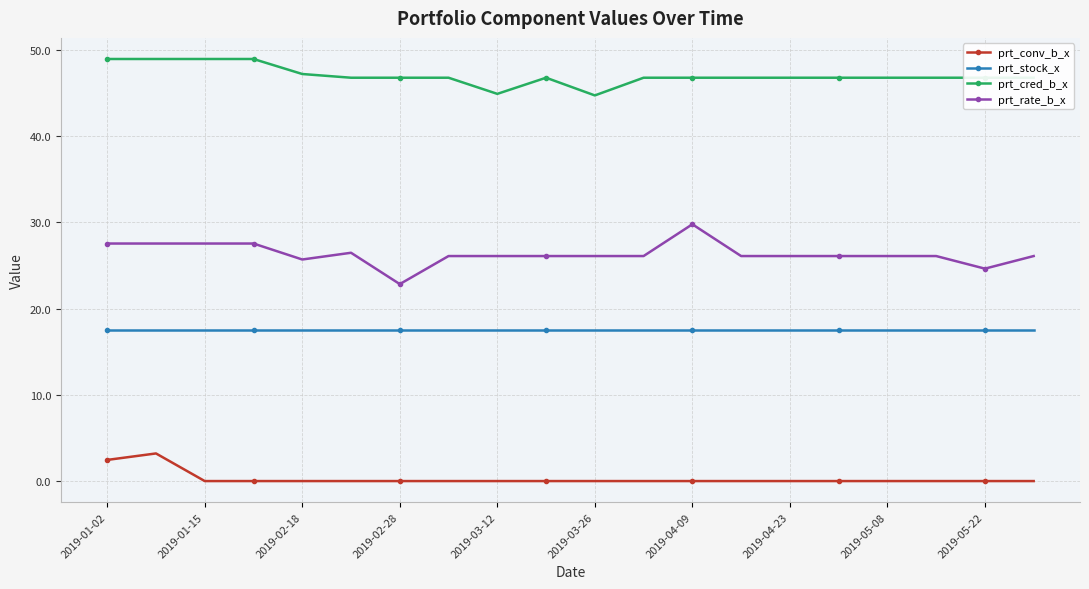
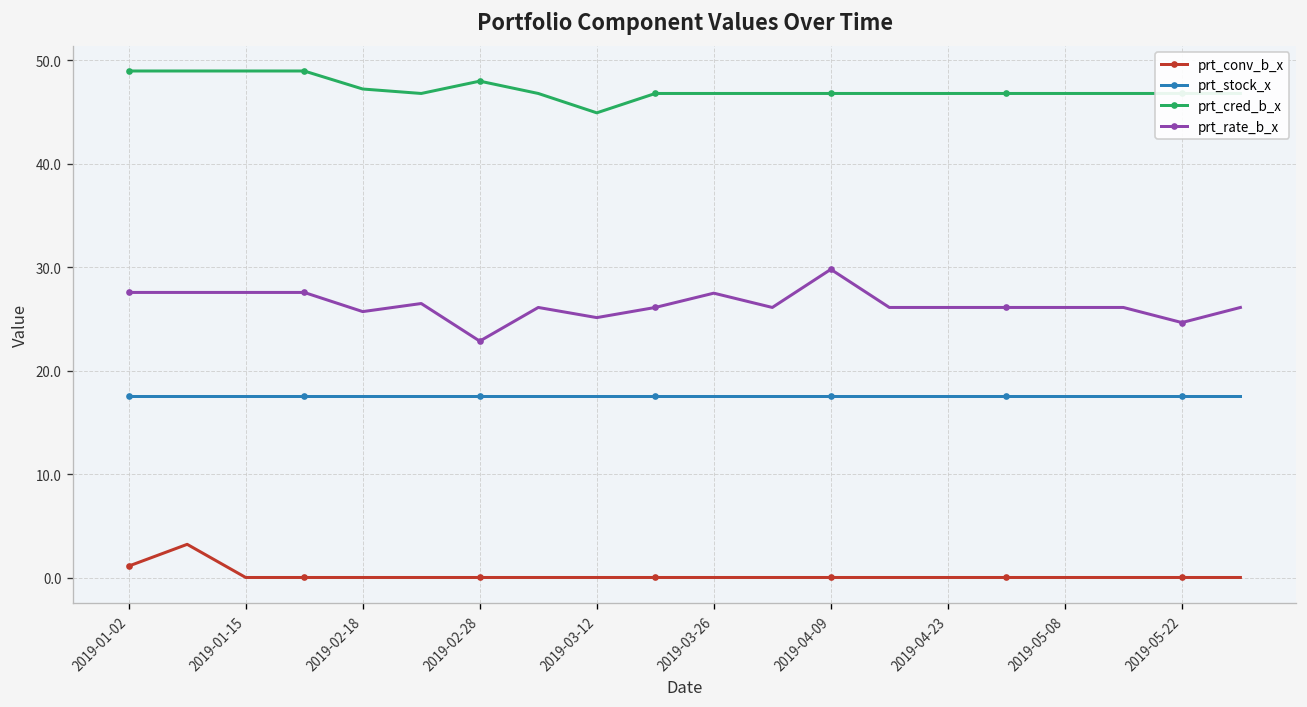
prt_conv_b_x, 2019-01-02: 2 -> 1
prt_cred_b_x, 2019-02-28: 47 -> 48
prt_rate_b_x, 2019-03-12: 26 -> 25
prt_cred_b_x, 2019-03-26: 45 -> 47
prt_rate_b_x, 2019-03-26: 26 -> 27
